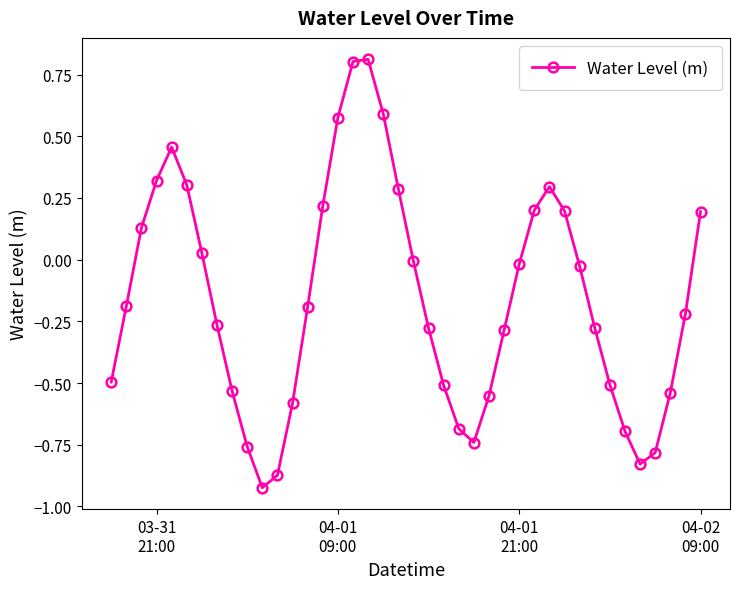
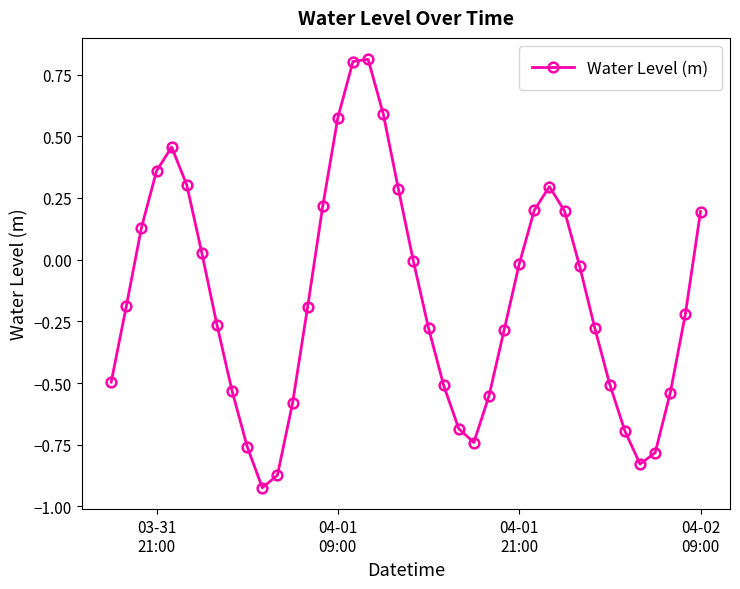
03-31 21:00: 0.32 -> 0.36
